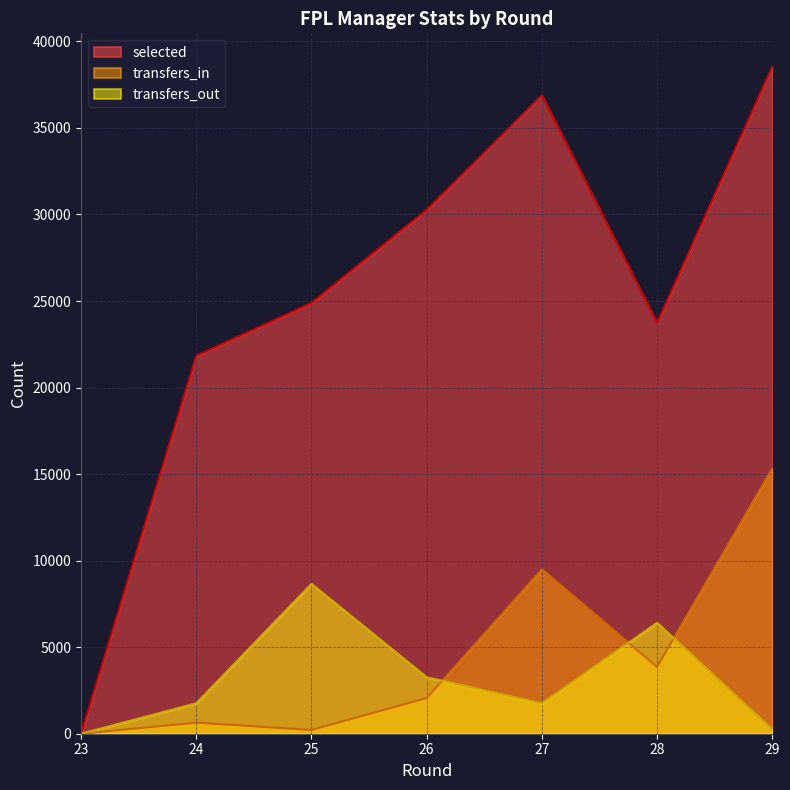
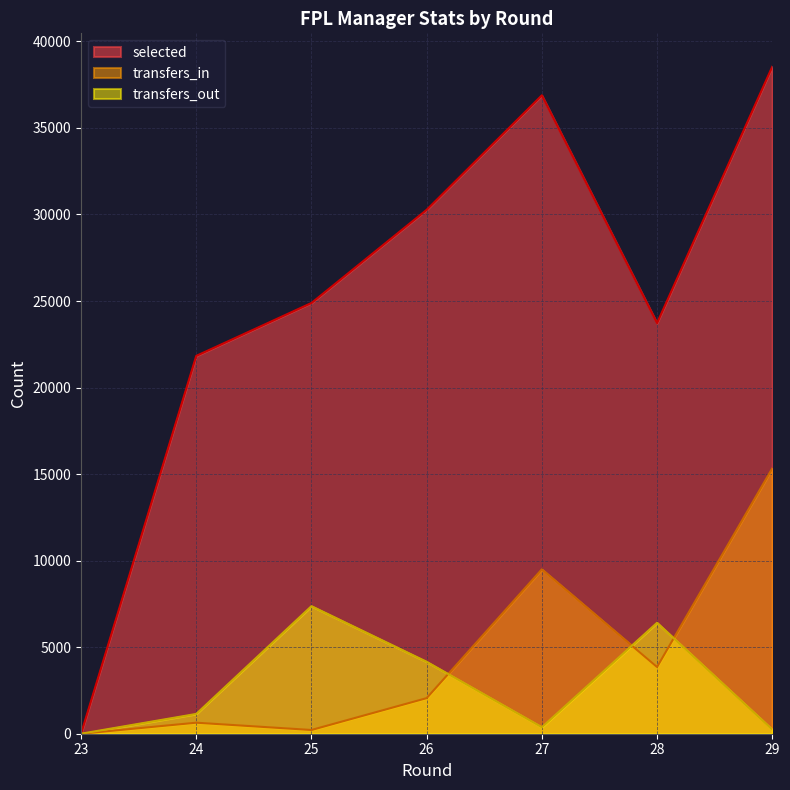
transfers_out, 24: 1800 -> 1100
transfers_out, 25: 8700 -> 7400
transfers_out, 26: 3300 -> 4200
transfers_out, 27: 1800 -> 400
